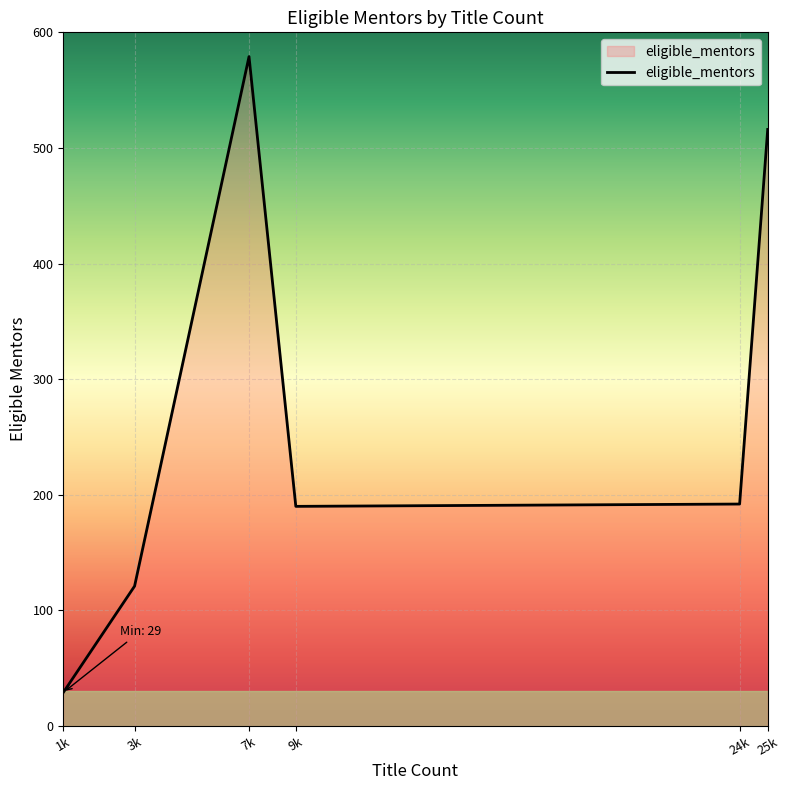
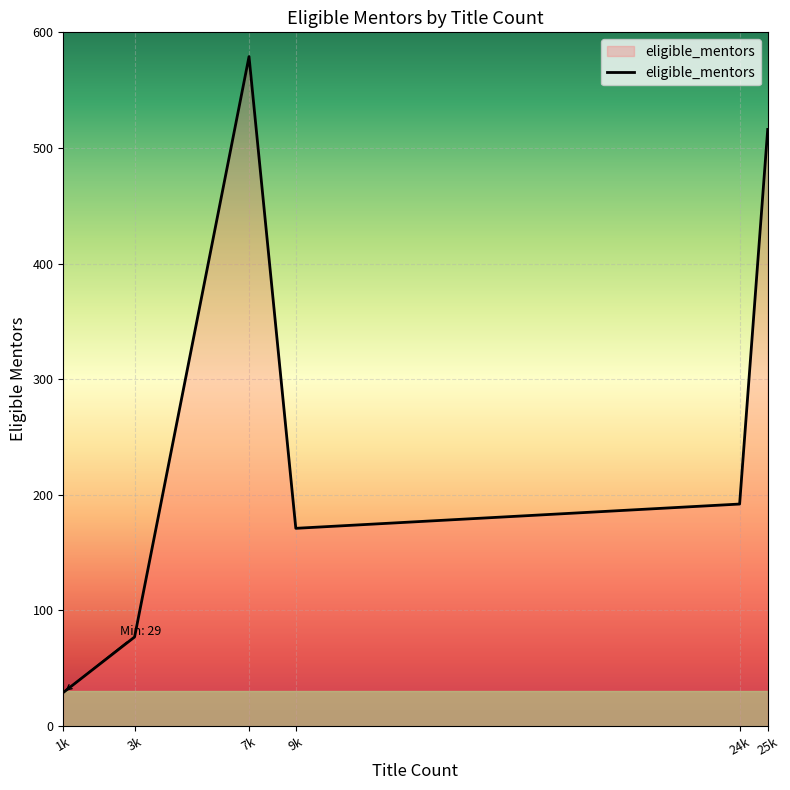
3k: 121 -> 77
9k: 190 -> 171
